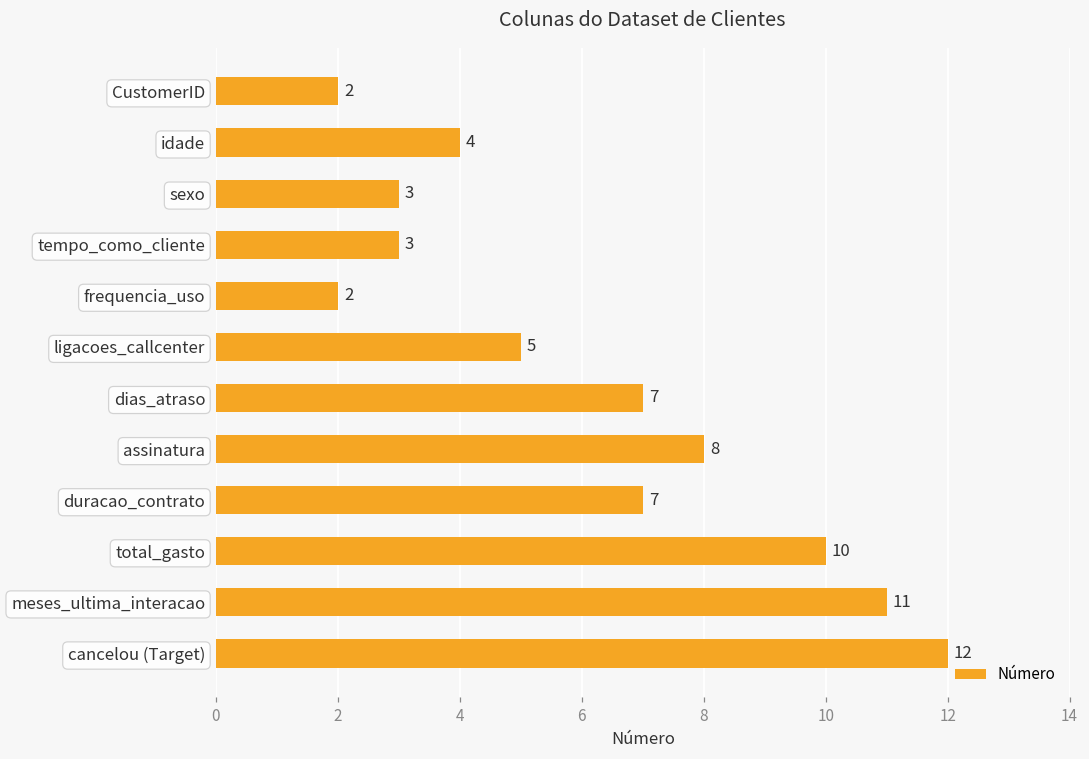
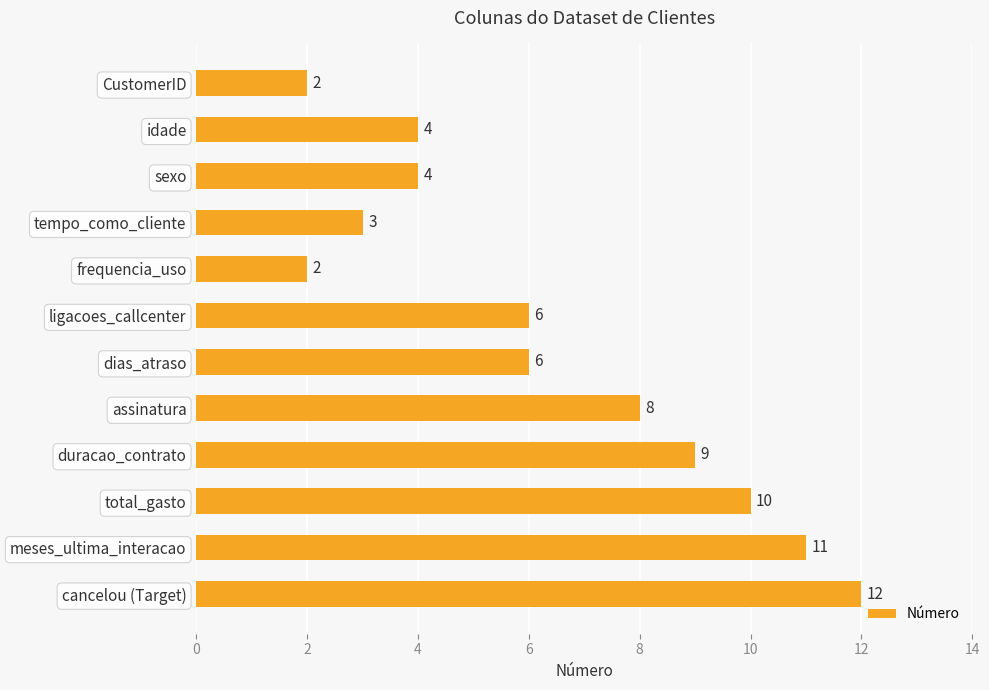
sexo: 3 -> 4
ligacoes_callcenter: 5 -> 6
dias_atraso: 7 -> 6
duracao_contrato: 7 -> 9
